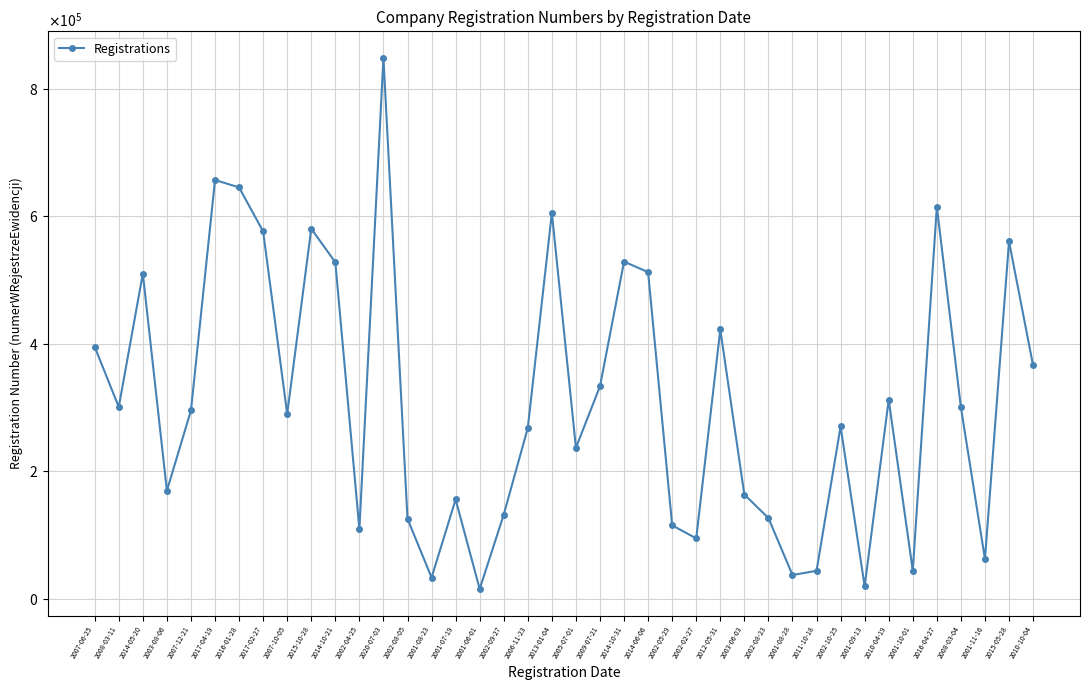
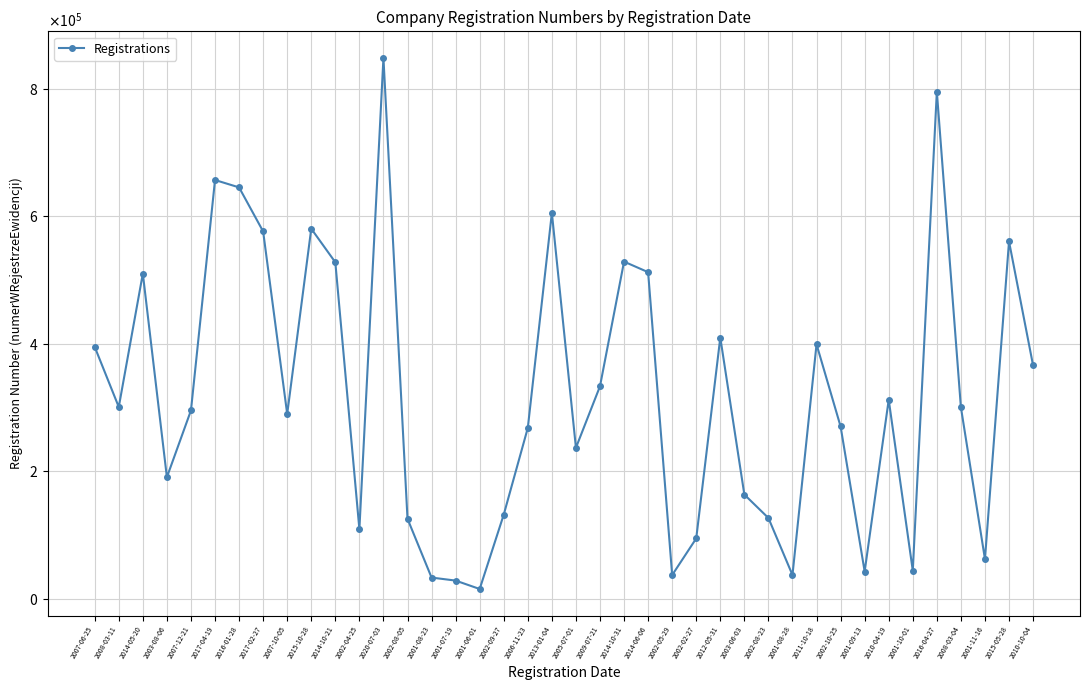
2003-08-06: 170000 -> 190000
2001-07-19: 160000 -> 30000
2002-05-29: 120000 -> 40000
2012-05-31: 420000 -> 410000
2011-10-18: 40000 -> 400000
2001-09-13: 20000 -> 40000
2016-04-27: 620000 -> 800000
